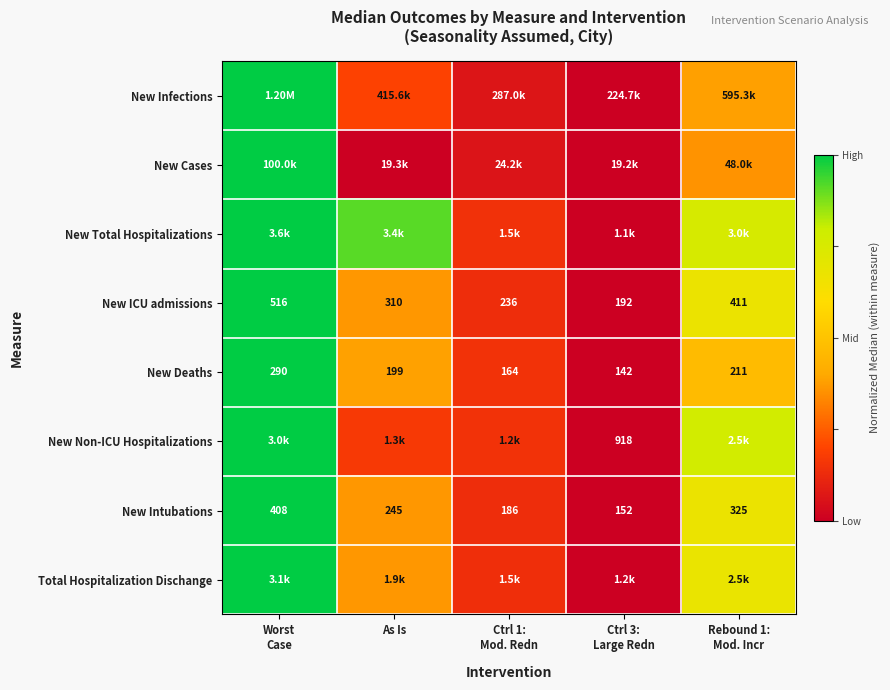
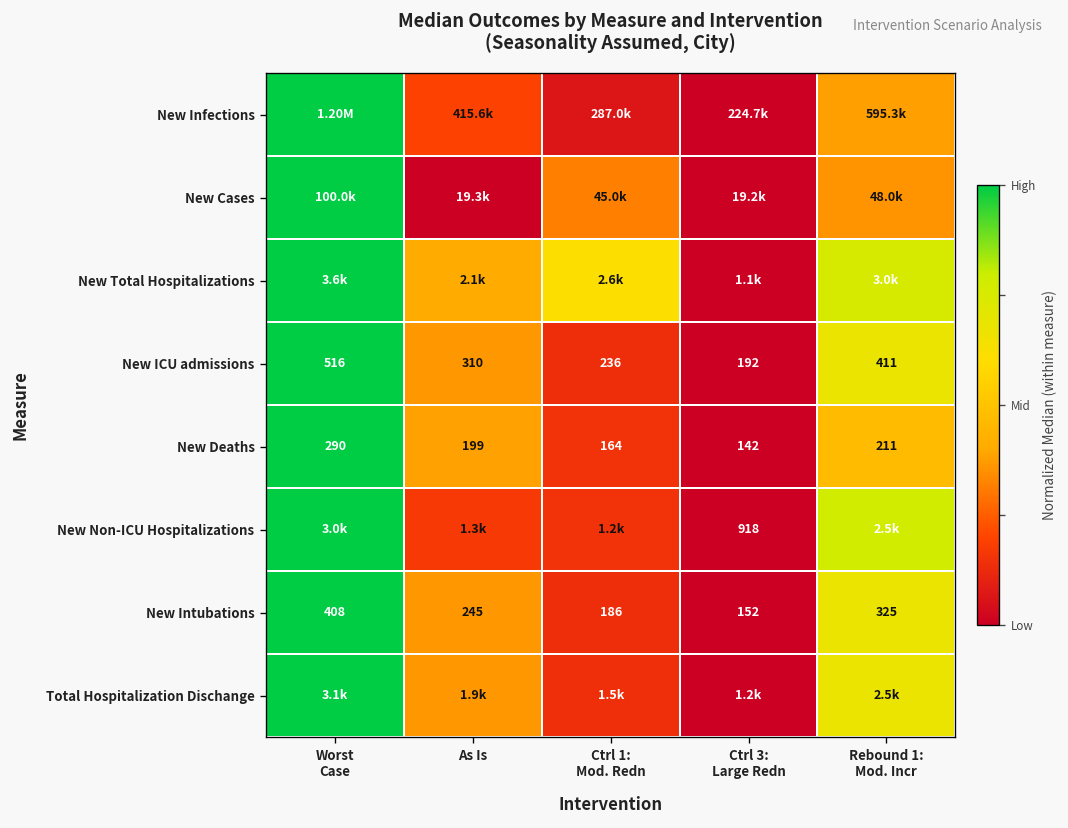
New Cases, Ctrl 1: Mod. Redn: 24.2k -> 45.0k
New Total Hospitalizations, As Is: 3.4k -> 2.1k
New Total Hospitalizations, Ctrl 1: Mod. Redn: 1.5k -> 2.6k
